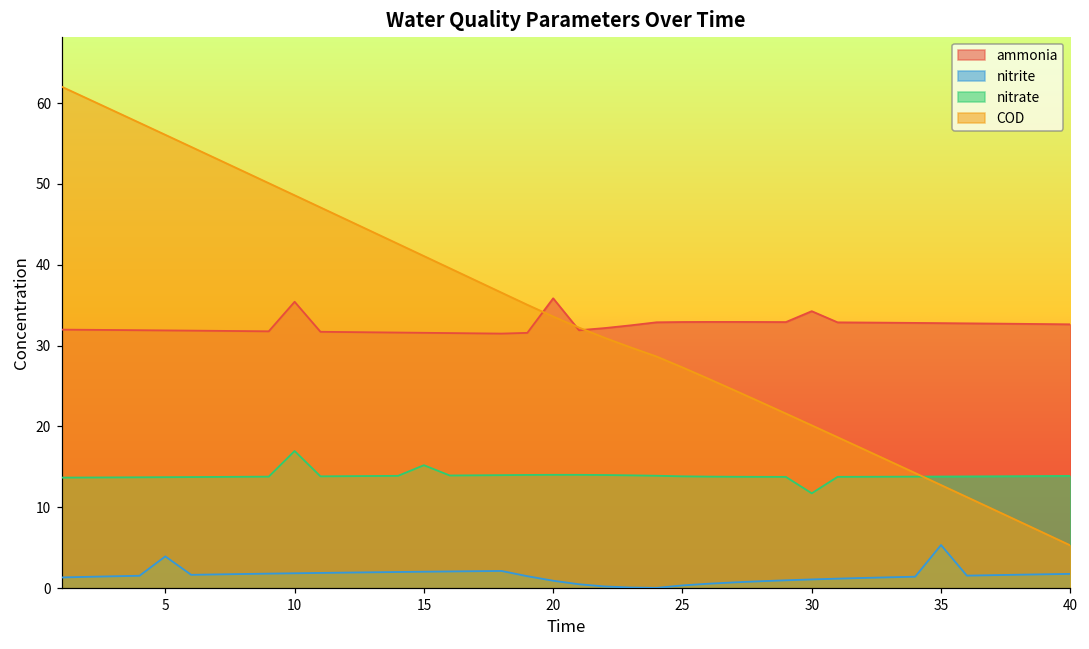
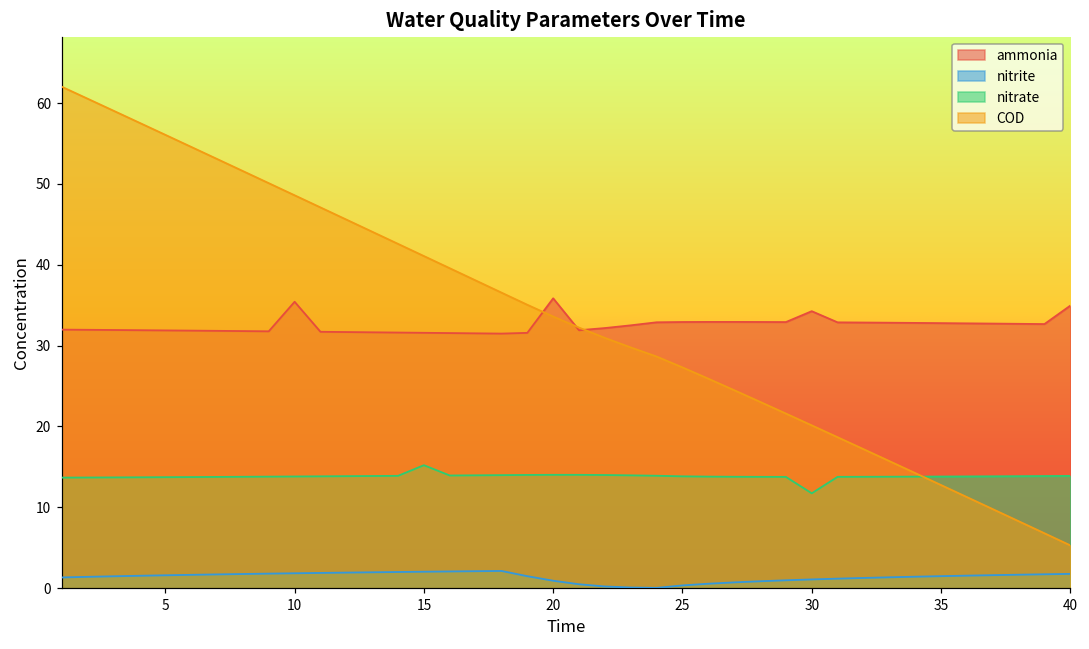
nitrite, 5: 4 -> 2
nitrate, 10: 17 -> 14
nitrite, 35: 5 -> 1
ammonia, 40: 33 -> 35
